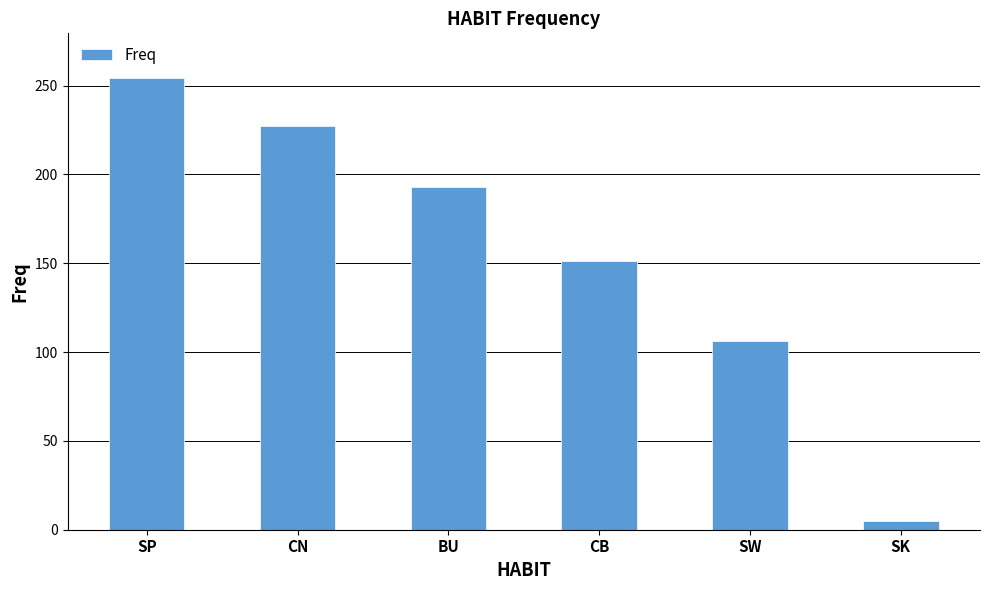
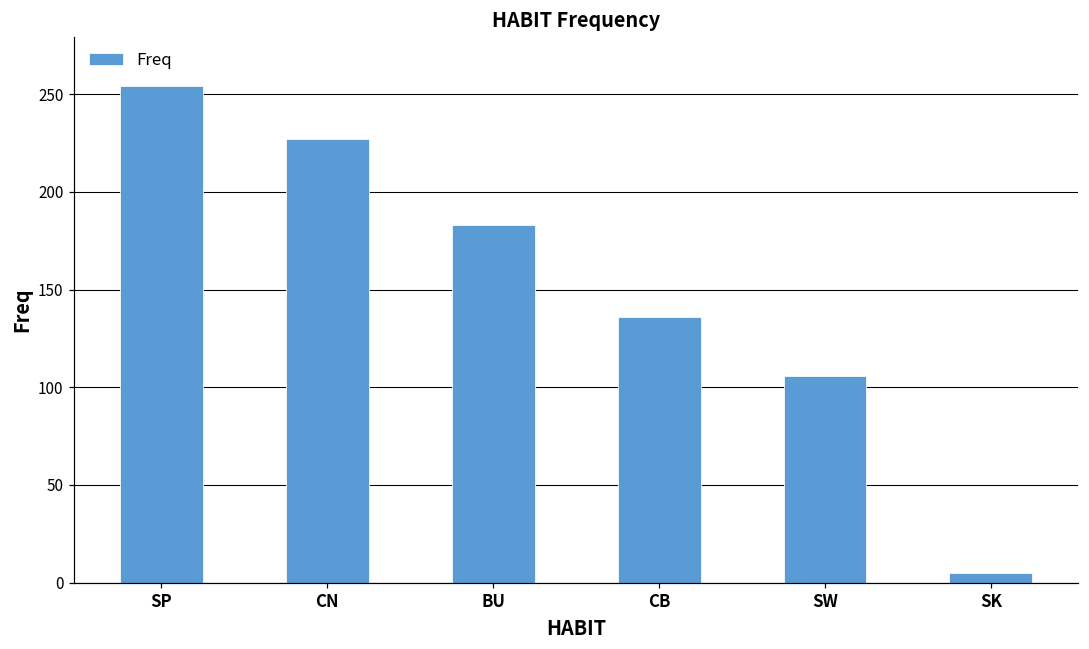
BU: 193 -> 183
CB: 151 -> 136
